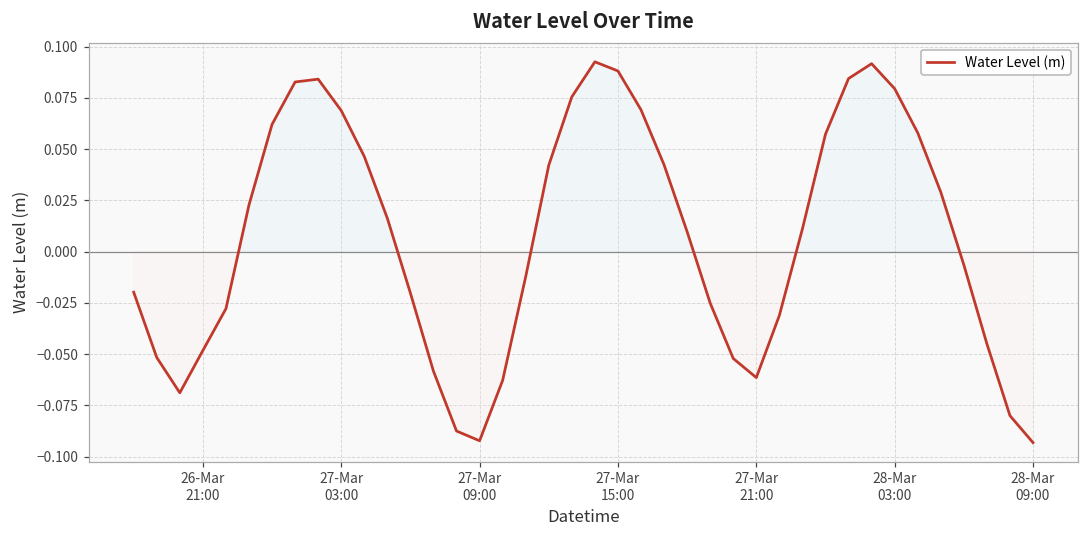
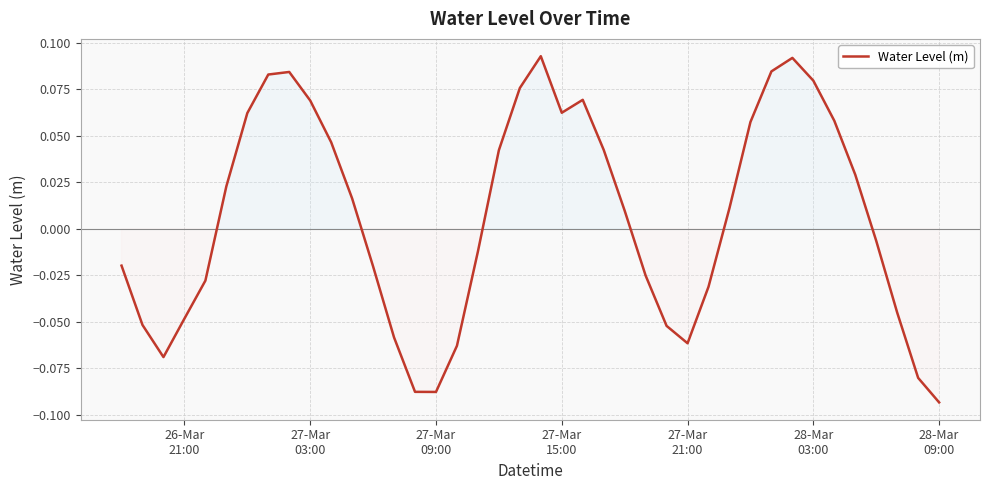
27-Mar 09:00: -0.092 -> -0.088
27-Mar 15:00: 0.088 -> 0.062
